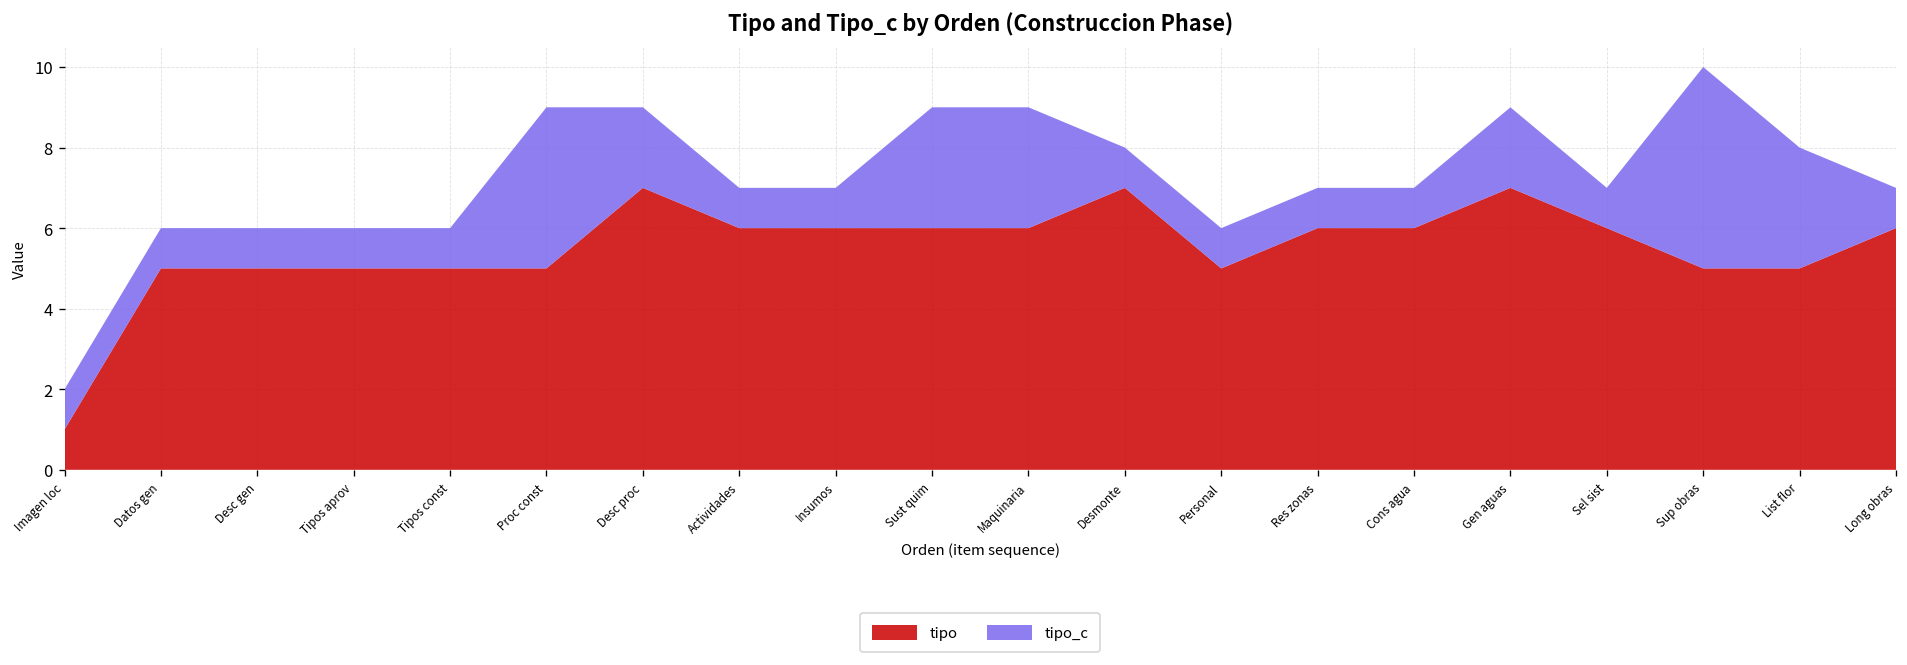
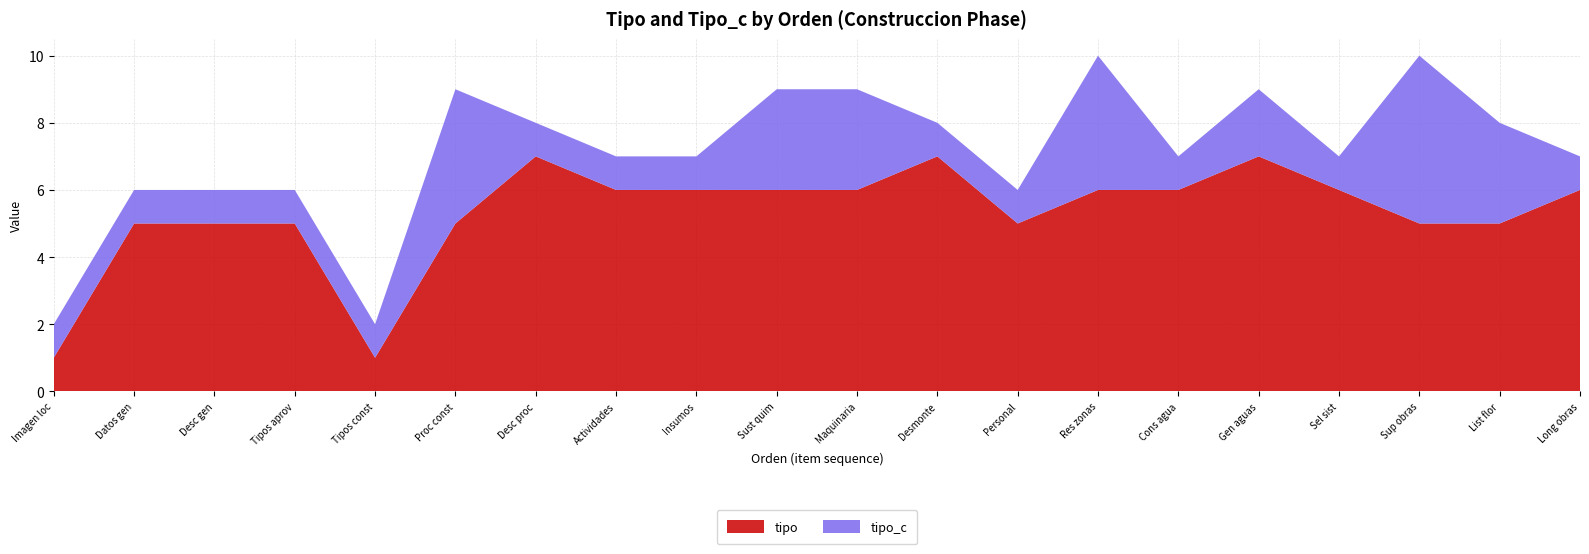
tipo, Tipos const: 5 -> 1
tipo_c, Desc proc: 2 -> 1
tipo_c, Res zonas: 1 -> 4
